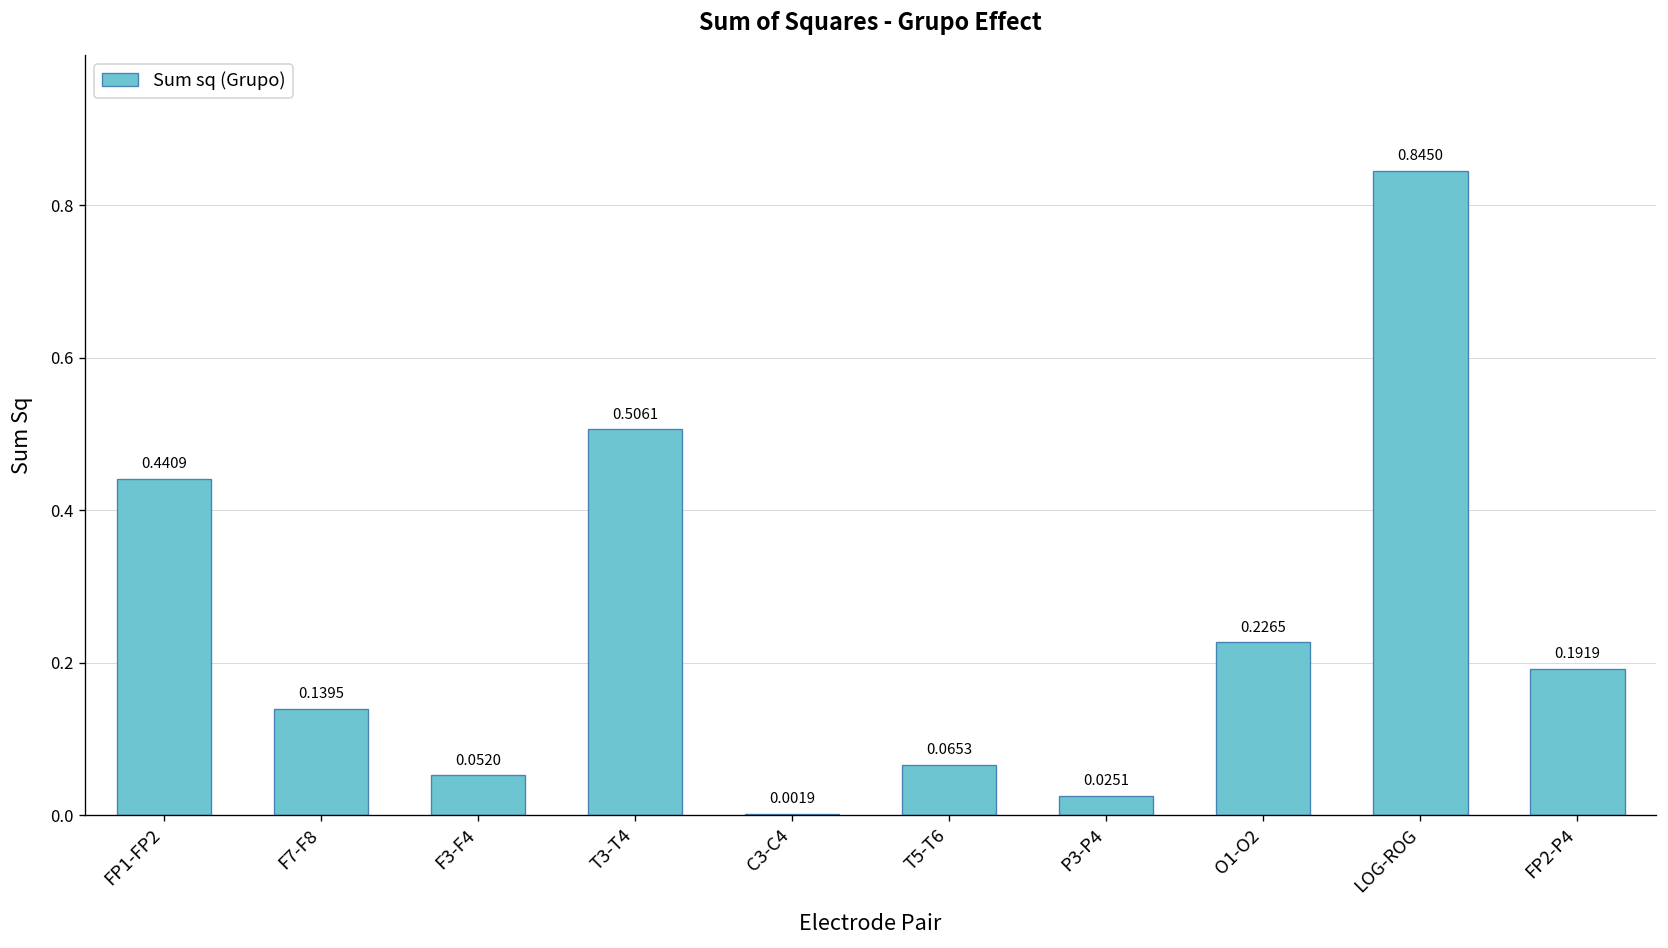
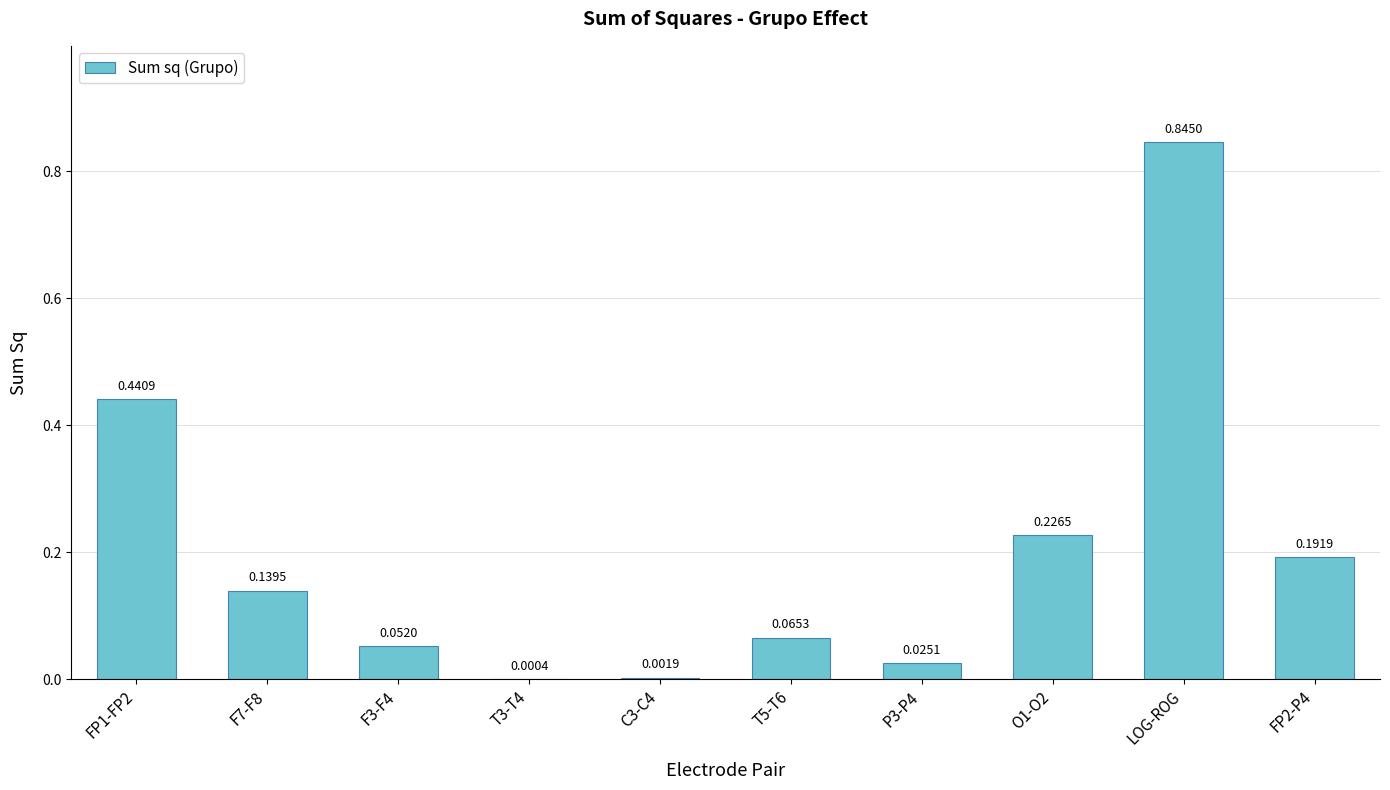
T3-T4: 0.5061 -> 0.0004
